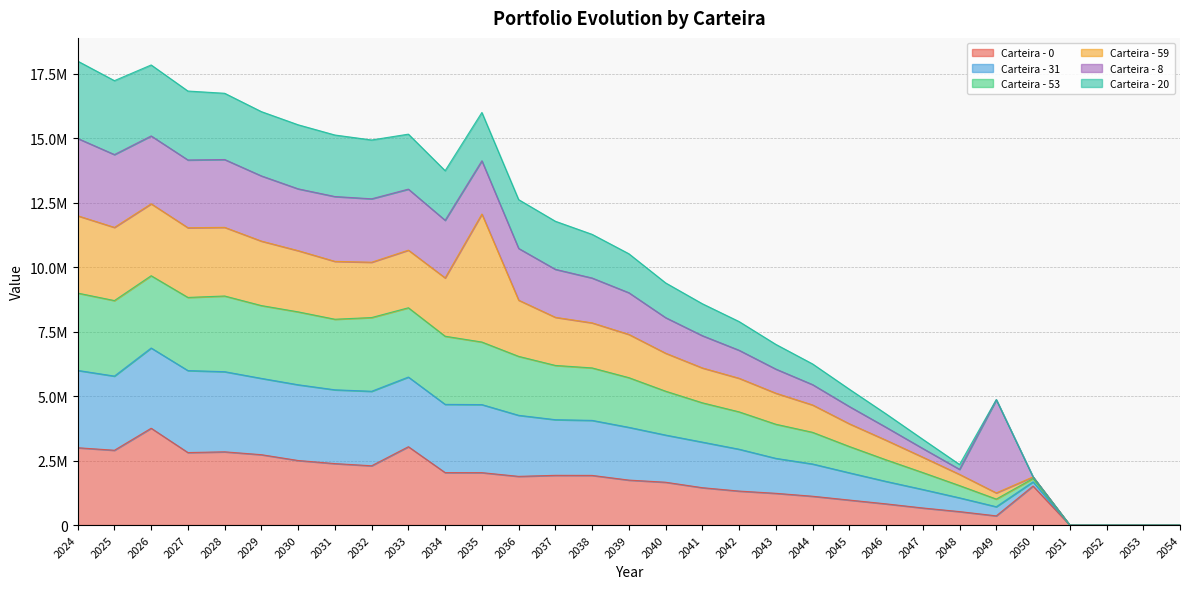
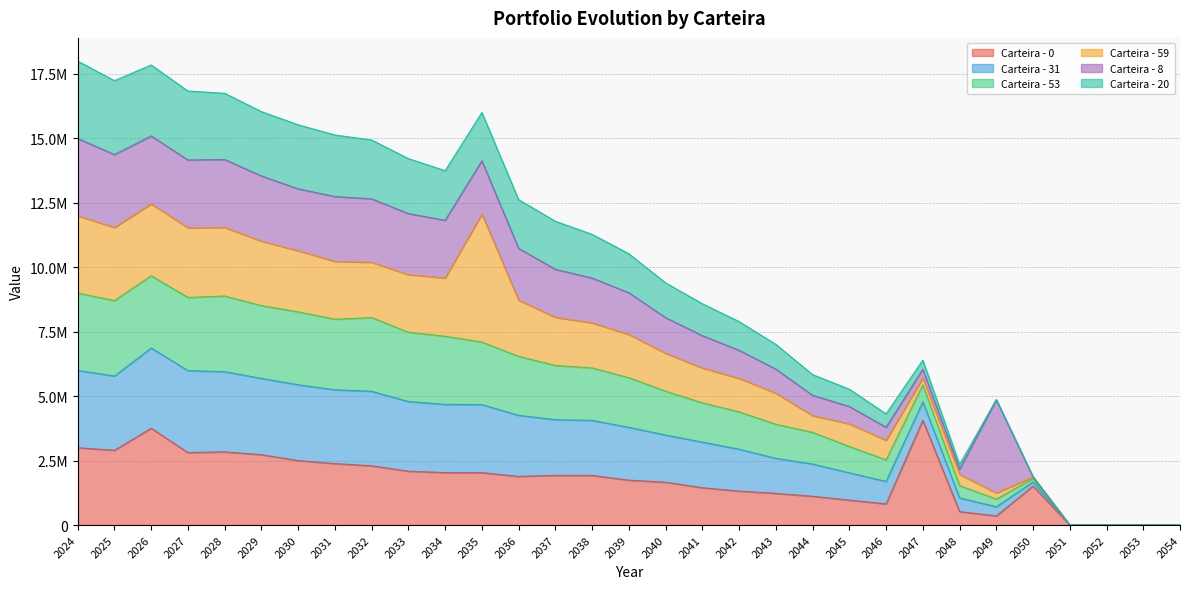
Carteira - 0, 2033: 3000000 -> 2100000
Carteira - 59, 2044: 1100000 -> 600000
Carteira - 0, 2047: 700000 -> 4100000
Carteira - 59, 2047: 600000 -> 300000
